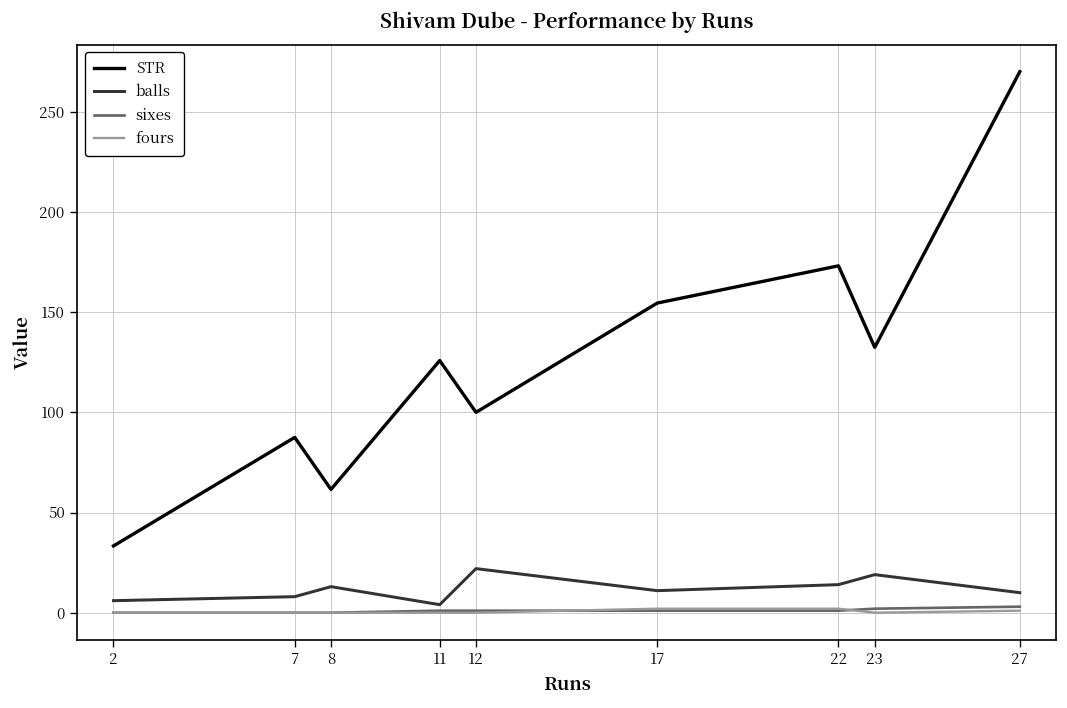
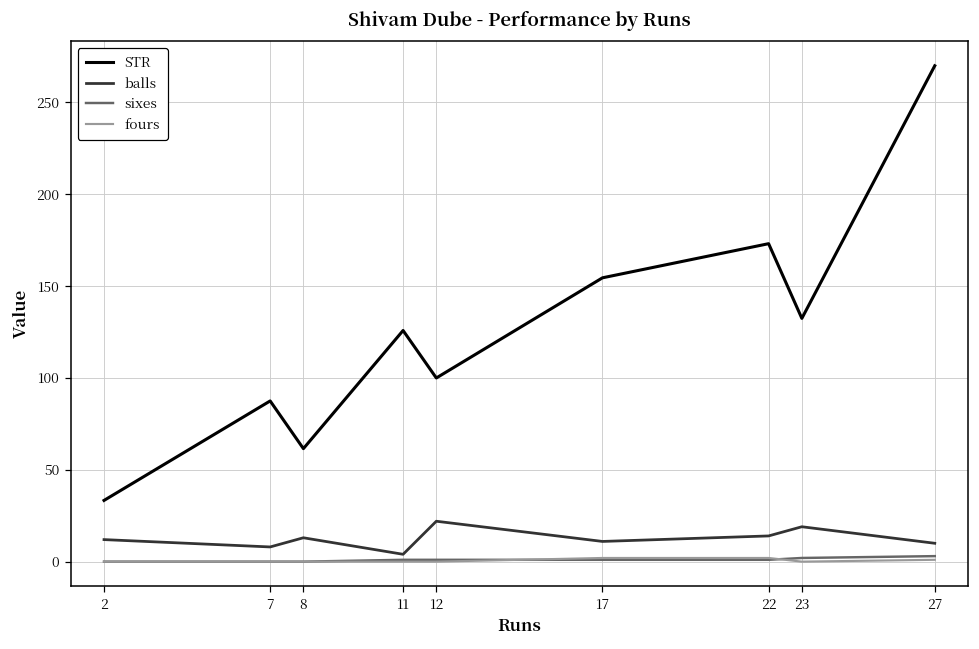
balls, 2: 6 -> 12
